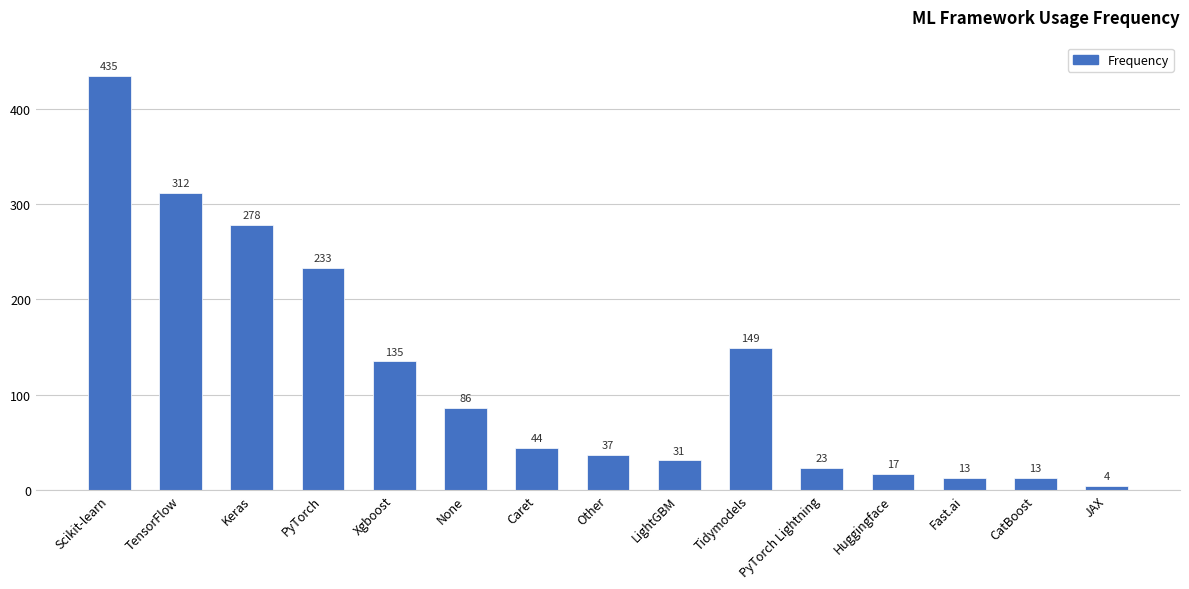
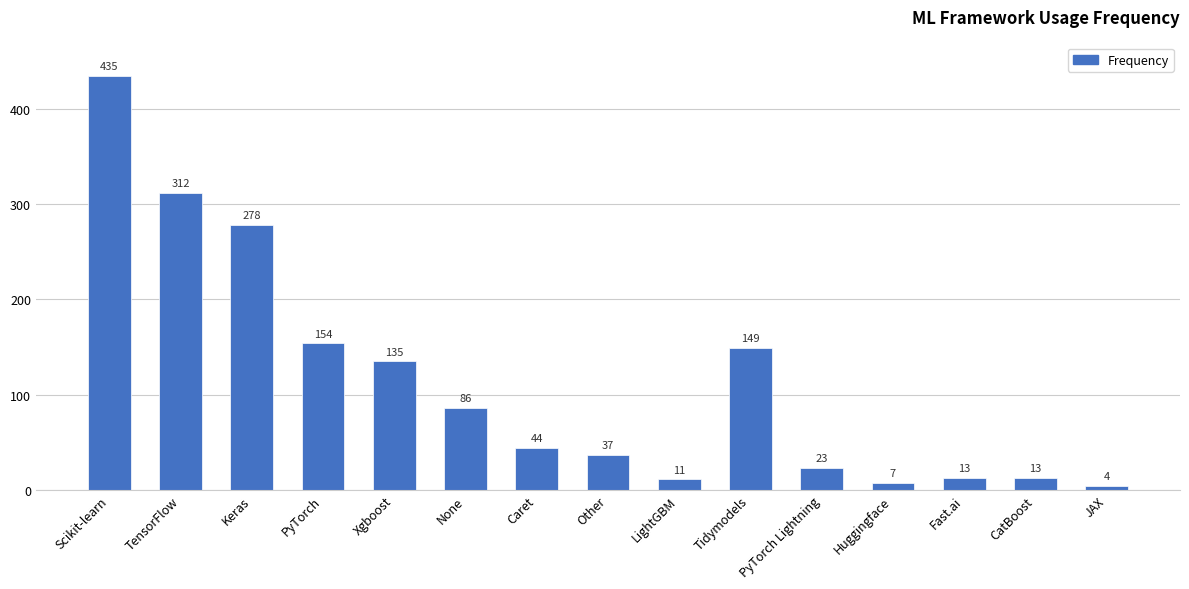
PyTorch: 233 -> 154
LightGBM: 31 -> 11
Huggingface: 17 -> 7
